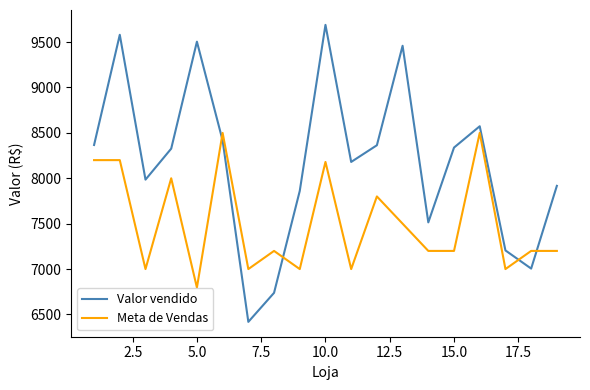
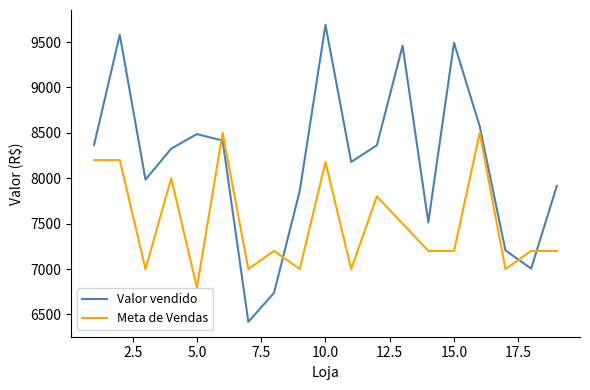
Valor vendido, 5.0: 9500 -> 8500
Valor vendido, 15.0: 8300 -> 9500
